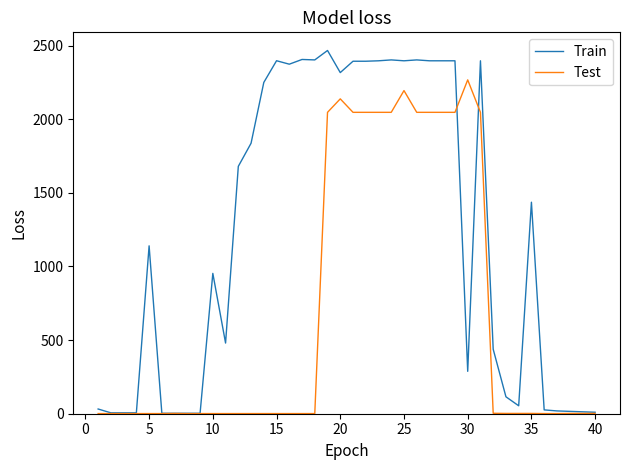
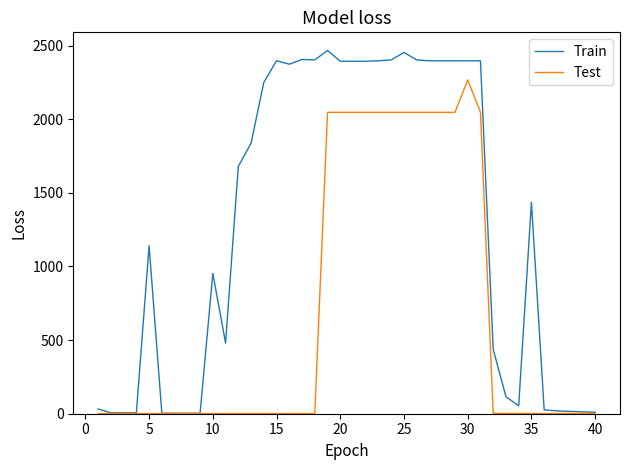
Train, 20: 2320 -> 2390
Test, 20: 2140 -> 2050
Train, 25: 2400 -> 2450
Test, 25: 2190 -> 2050
Train, 30: 290 -> 2400
